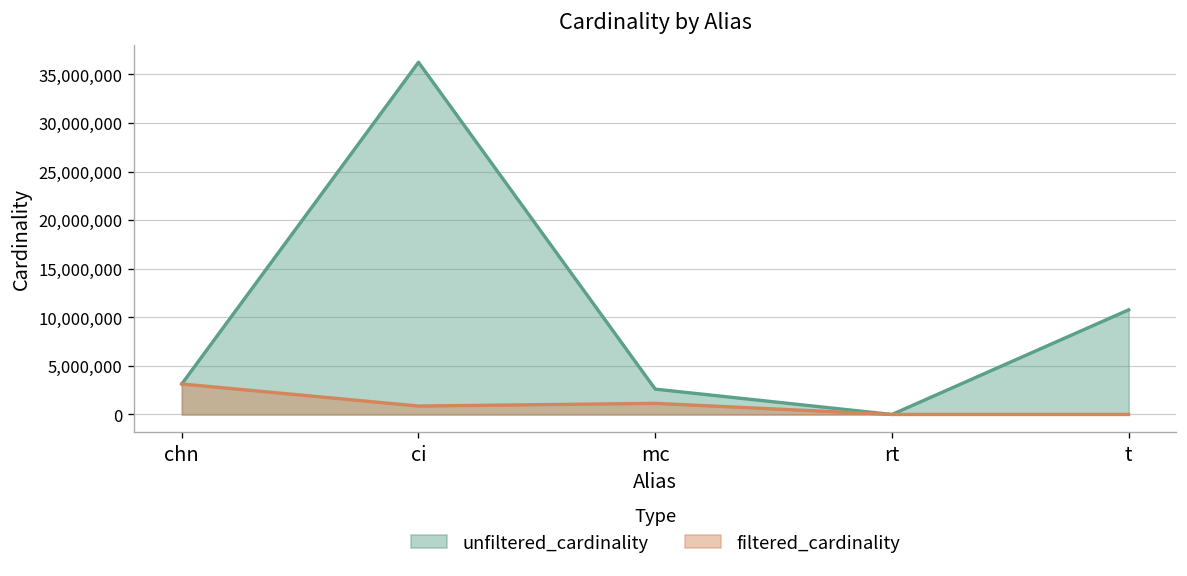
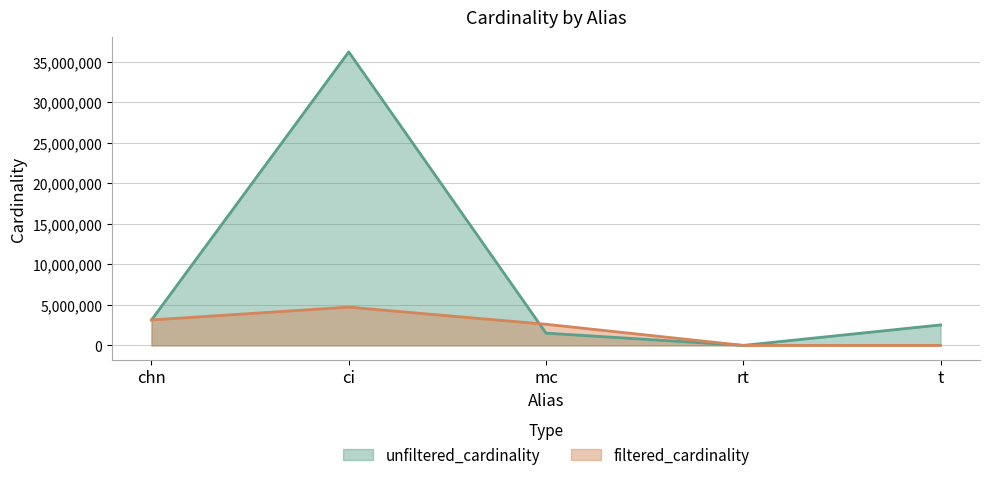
filtered_cardinality, ci: 1,000,000 -> 5,000,000
unfiltered_cardinality, mc: 3,000,000 -> 2,000,000
filtered_cardinality, mc: 1,000,000 -> 3,000,000
unfiltered_cardinality, t: 11,000,000 -> 3,000,000
